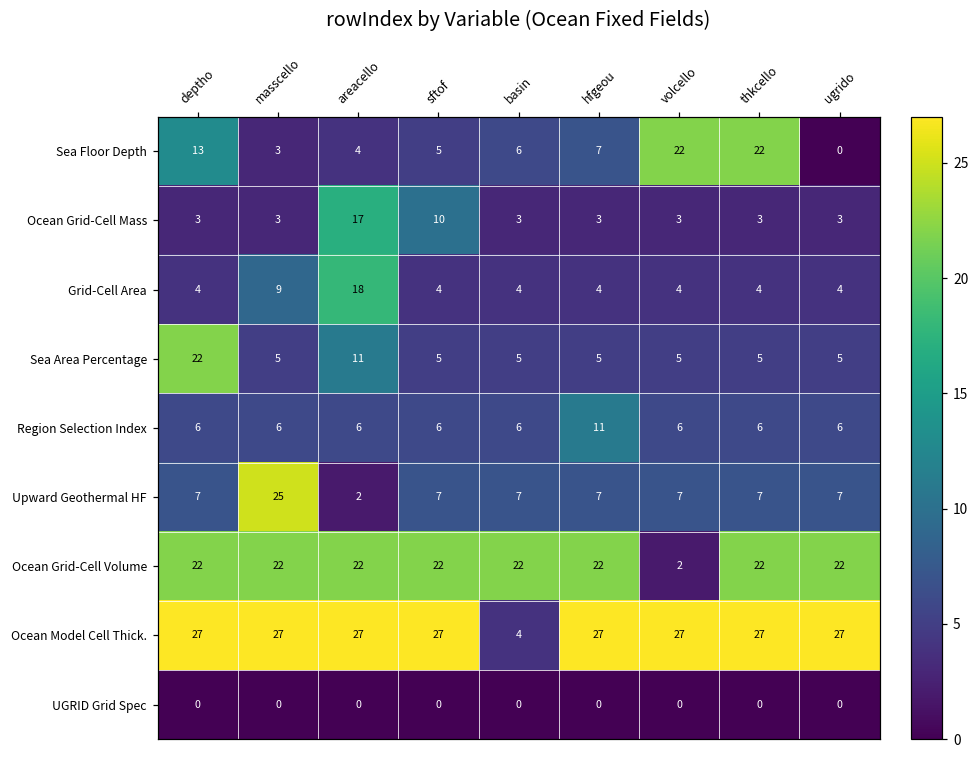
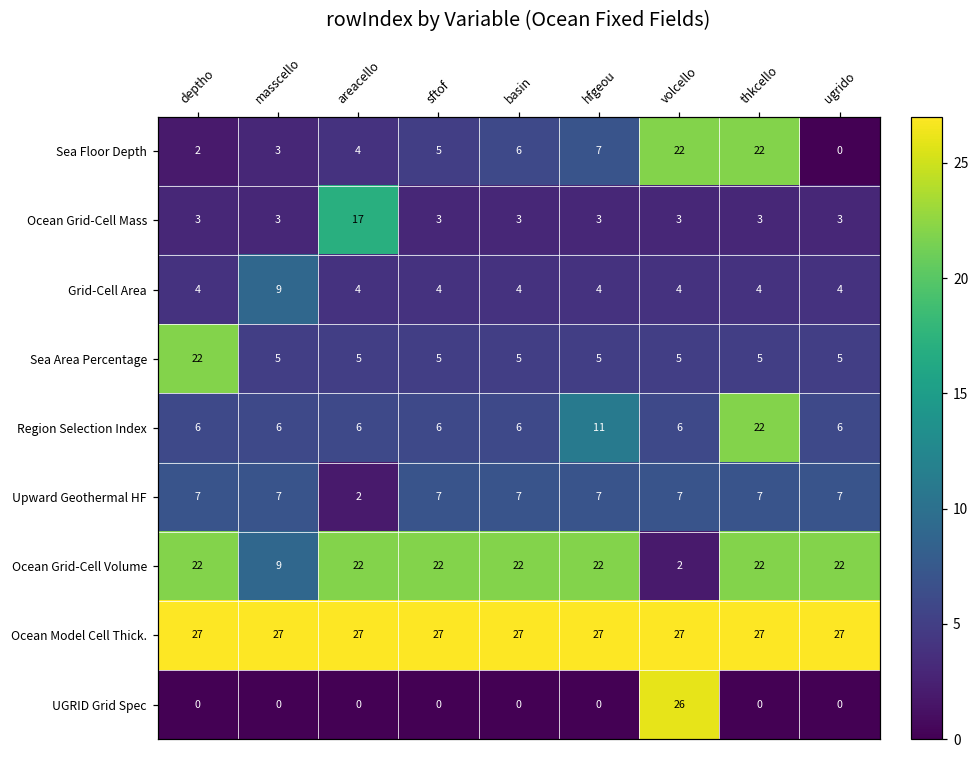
Sea Floor Depth, deptho: 13 -> 2
Ocean Grid-Cell Mass, sftof: 10 -> 3
Grid-Cell Area, areacello: 18 -> 4
Sea Area Percentage, areacello: 11 -> 5
Region Selection Index, thkcello: 6 -> 22
Upward Geothermal HF, masscello: 25 -> 7
Ocean Grid-Cell Volume, masscello: 22 -> 9
Ocean Model Cell Thick., basin: 4 -> 27
UGRID Grid Spec, volcello: 0 -> 26
